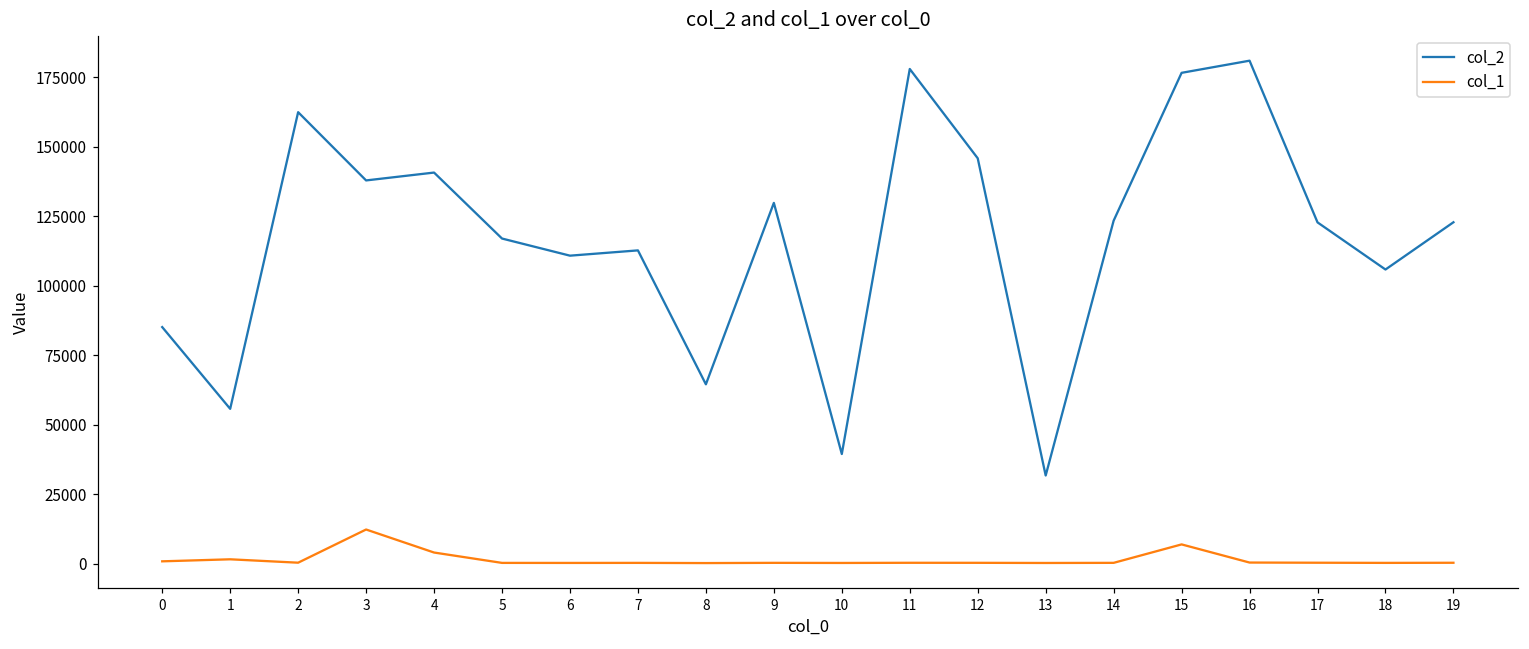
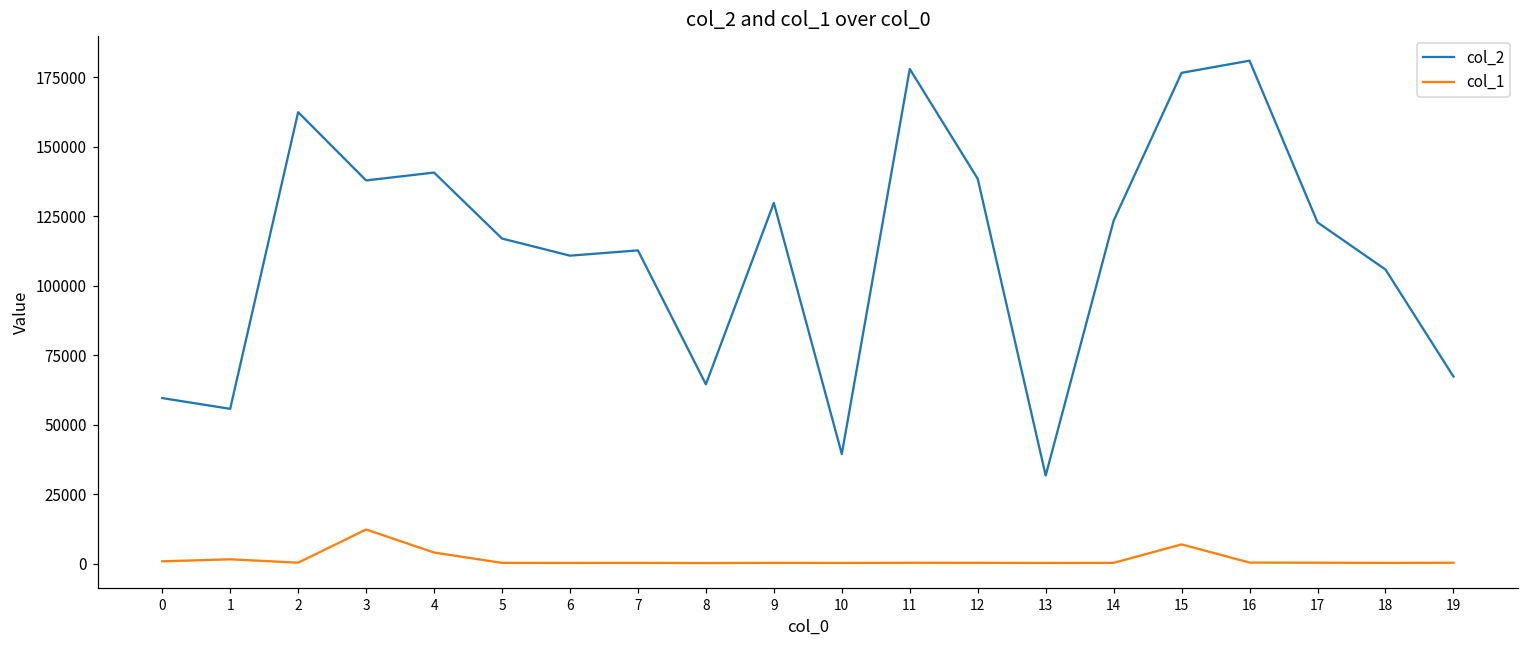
col_2, 0: 85000 -> 60000
col_2, 12: 146000 -> 138000
col_2, 19: 123000 -> 67000
